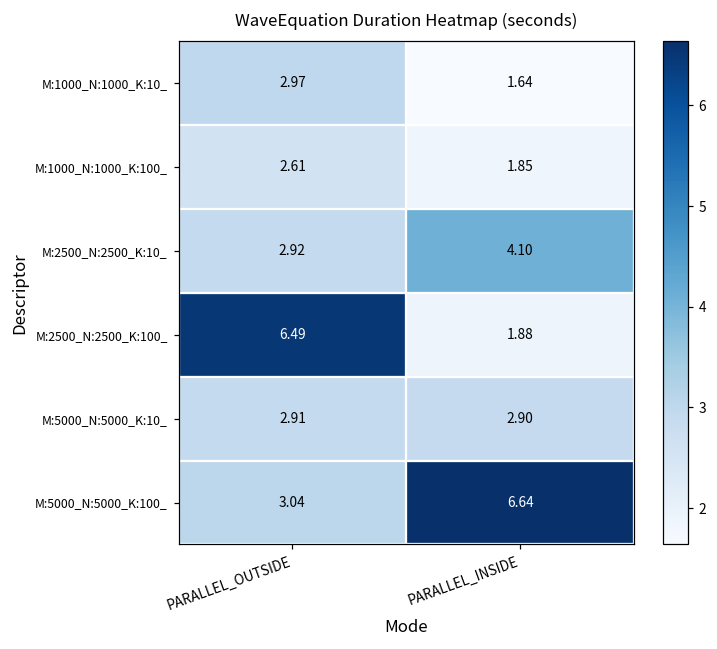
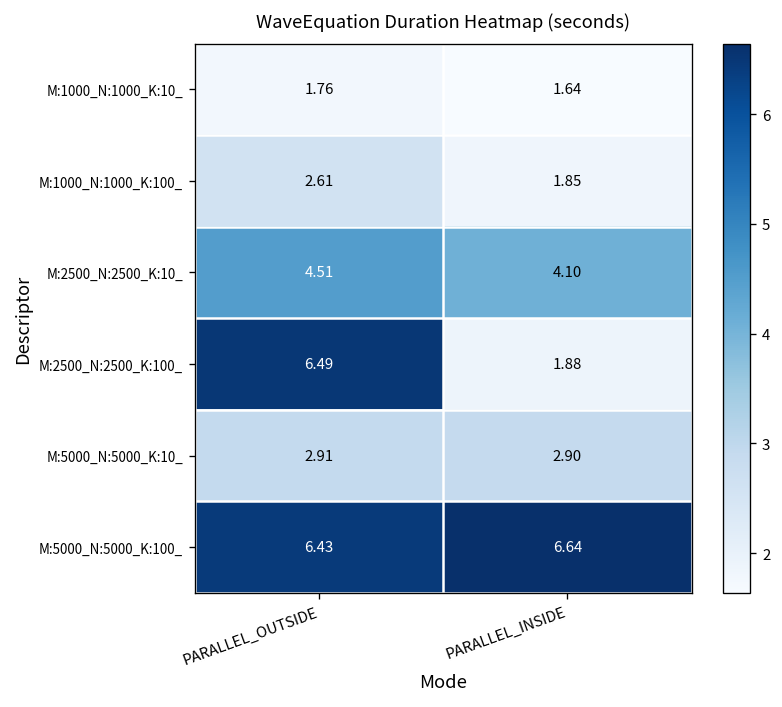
M:1000_N:1000_K:10_, PARALLEL_OUTSIDE: 2.97 -> 1.76
M:2500_N:2500_K:10_, PARALLEL_OUTSIDE: 2.92 -> 4.51
M:5000_N:5000_K:100_, PARALLEL_OUTSIDE: 3.04 -> 6.43
